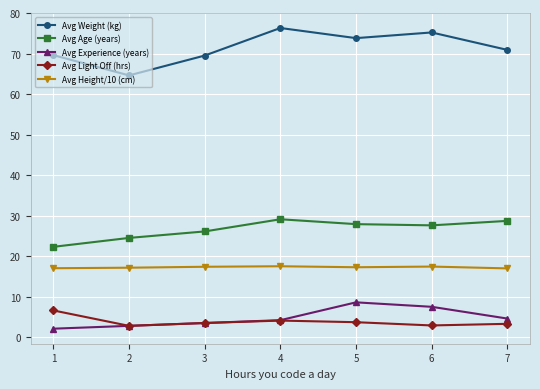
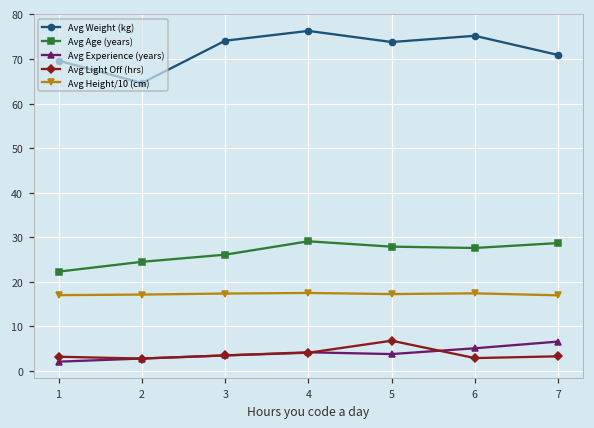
Avg Light Off (hrs), 1: 7 -> 3
Avg Weight (kg), 3: 70 -> 74
Avg Experience (years), 5: 9 -> 4
Avg Light Off (hrs), 5: 4 -> 7
Avg Experience (years), 6: 8 -> 5
Avg Experience (years), 7: 5 -> 7
